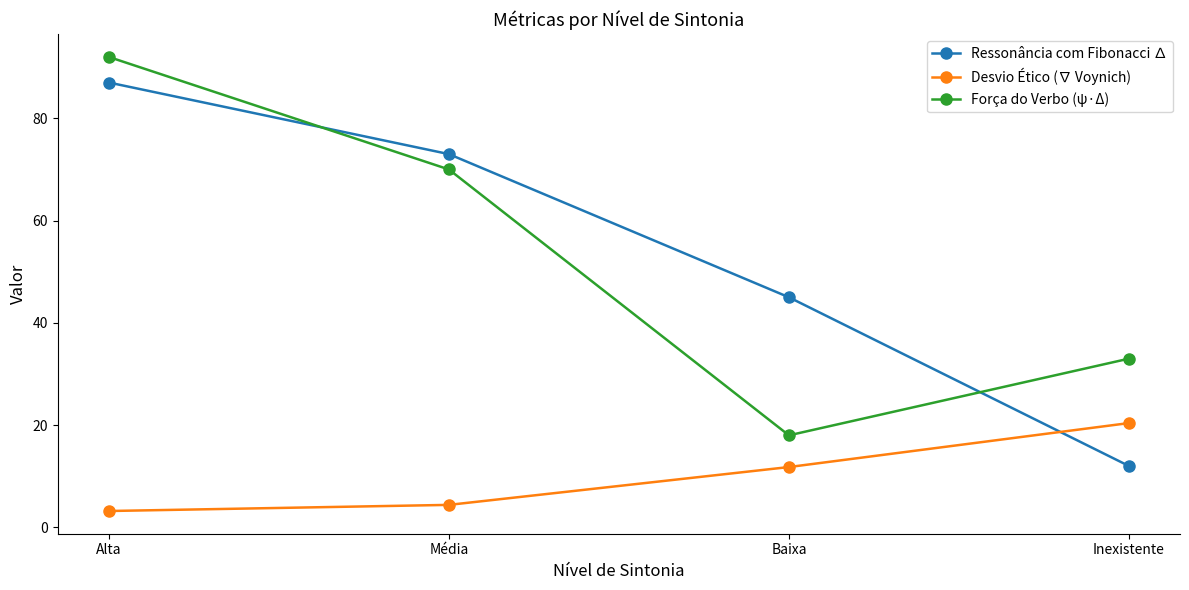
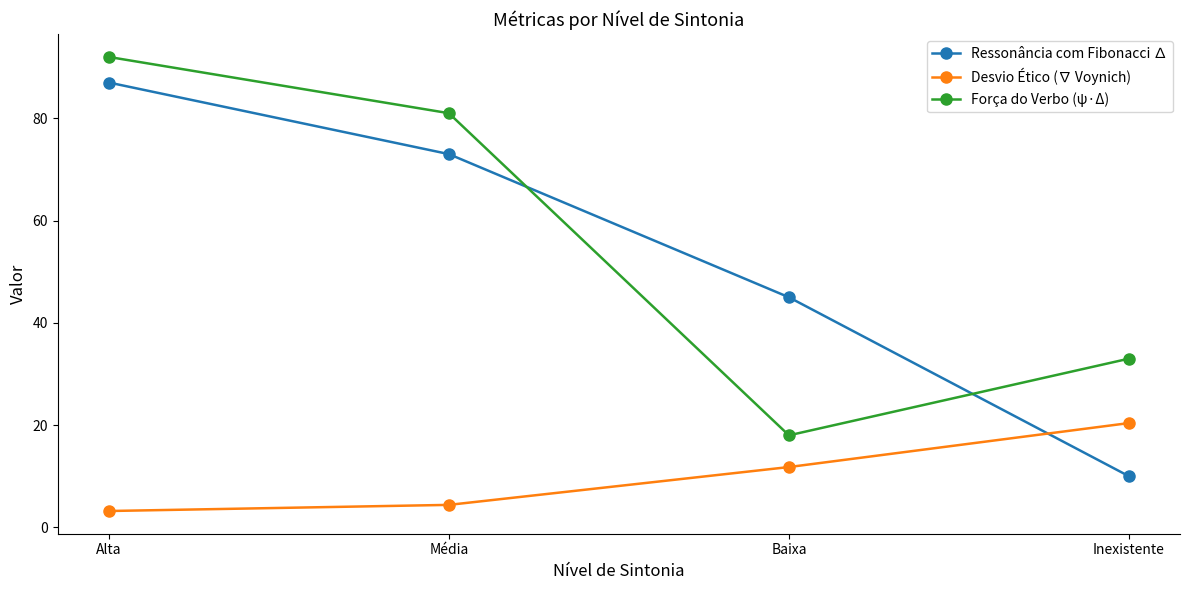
Força do Verbo (ψ·Δ), Média: 70 -> 81
Ressonância com Fibonacci ∆, Inexistente: 12 -> 10
